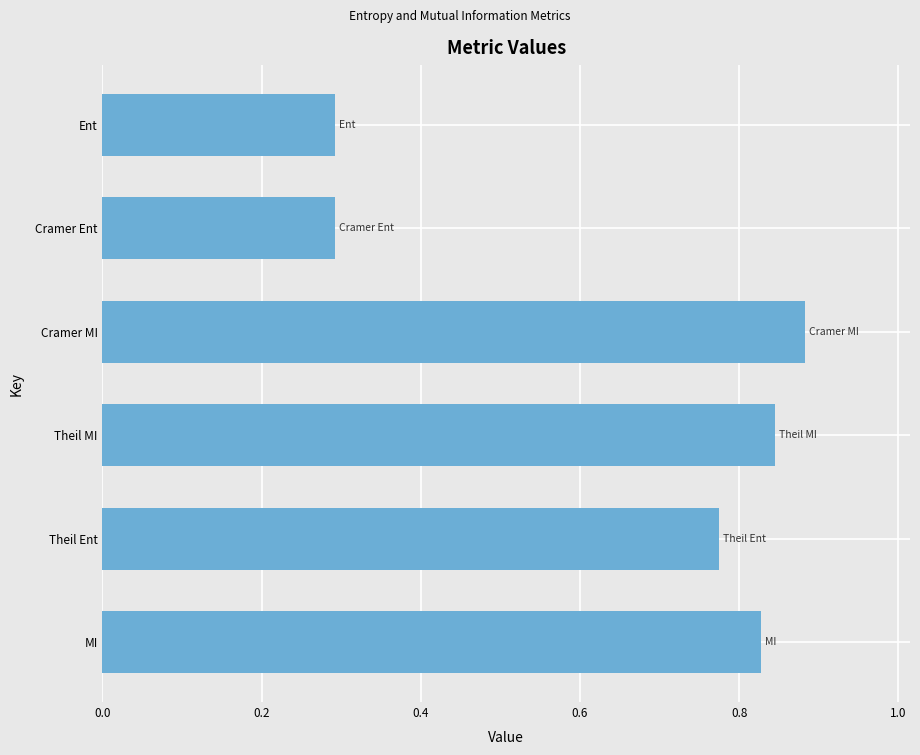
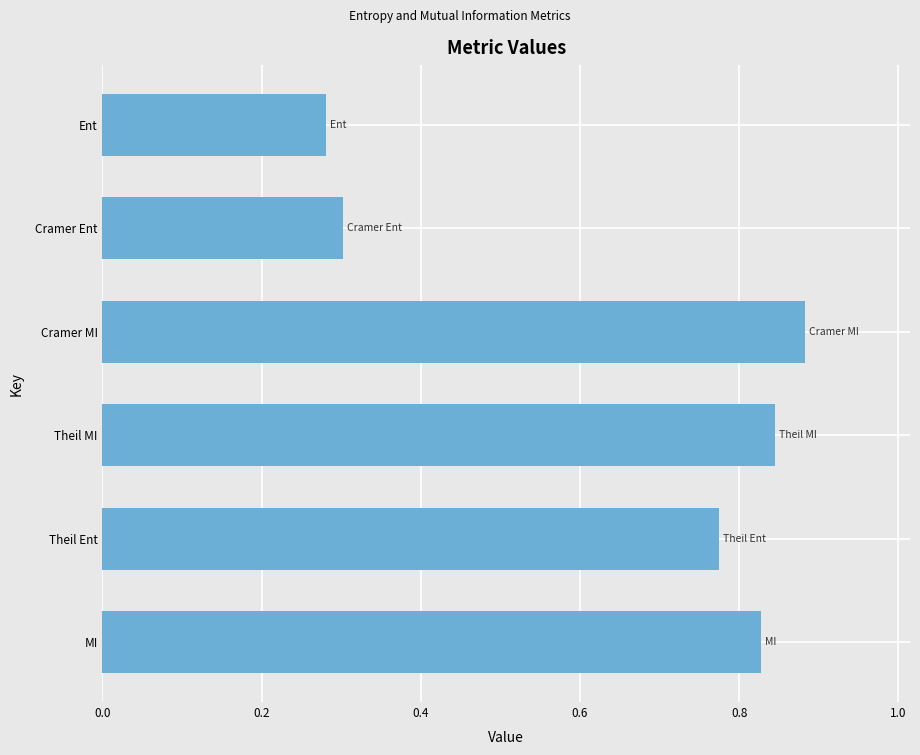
Ent: 0.29 -> 0.28
Cramer Ent: 0.29 -> 0.30
